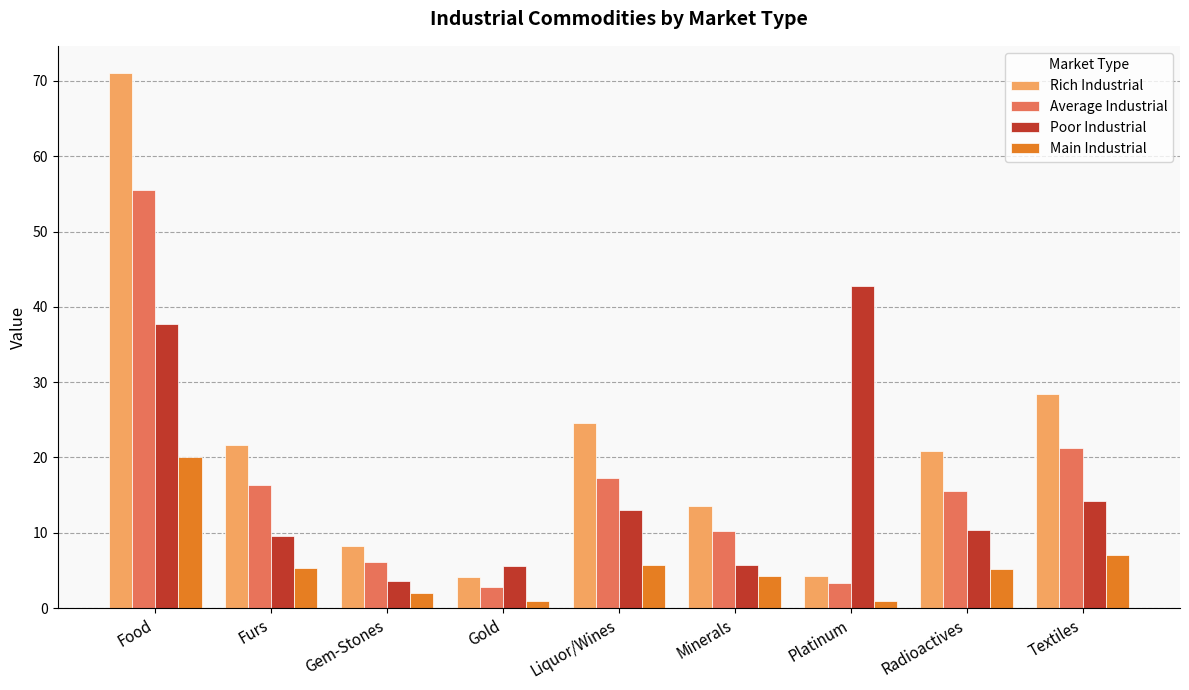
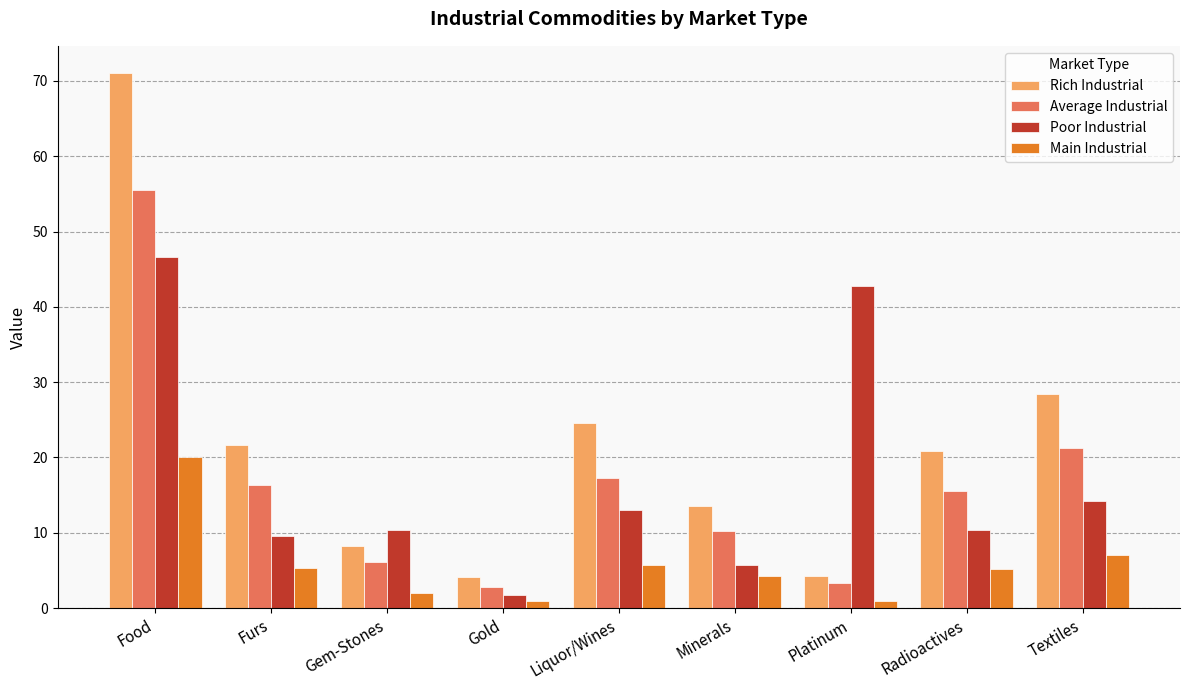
Poor Industrial, Food: 38 -> 47
Poor Industrial, Gem-Stones: 4 -> 10
Poor Industrial, Gold: 6 -> 2
